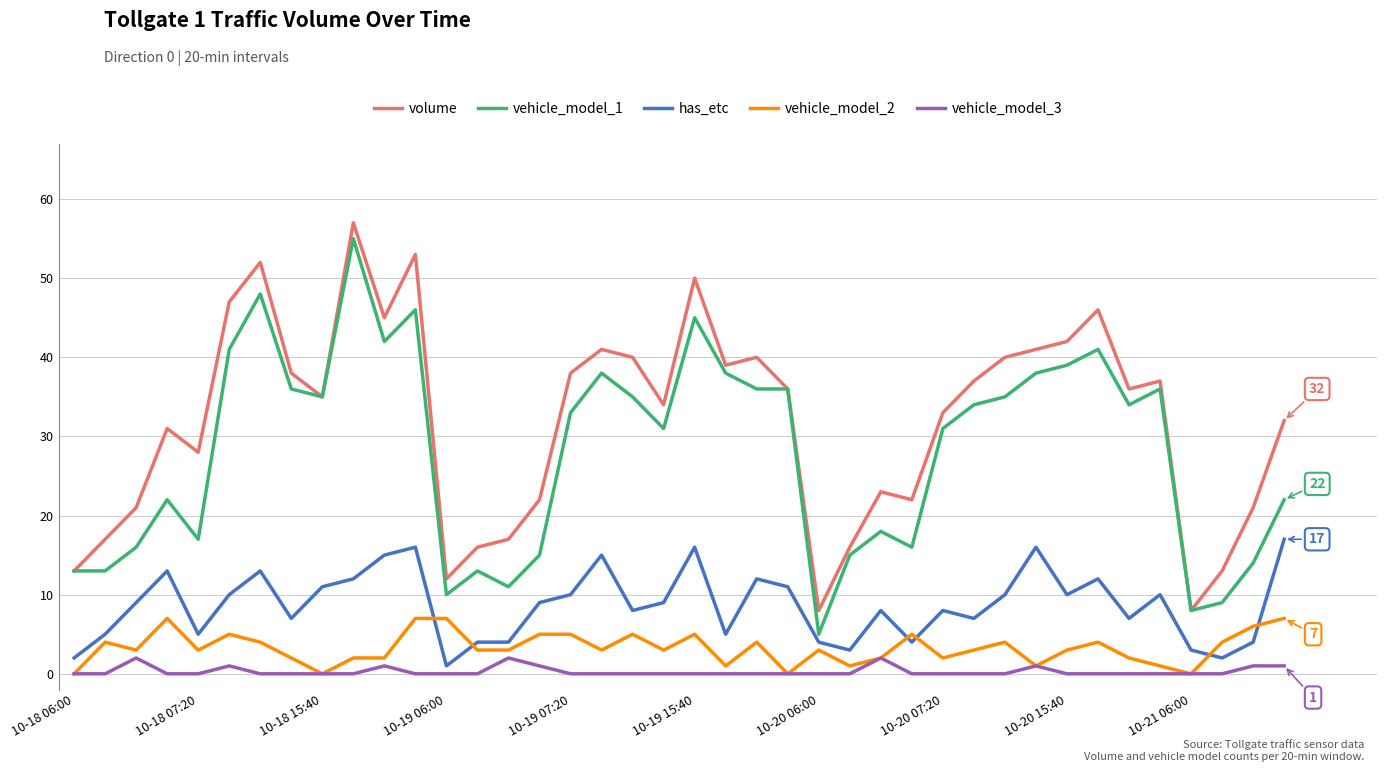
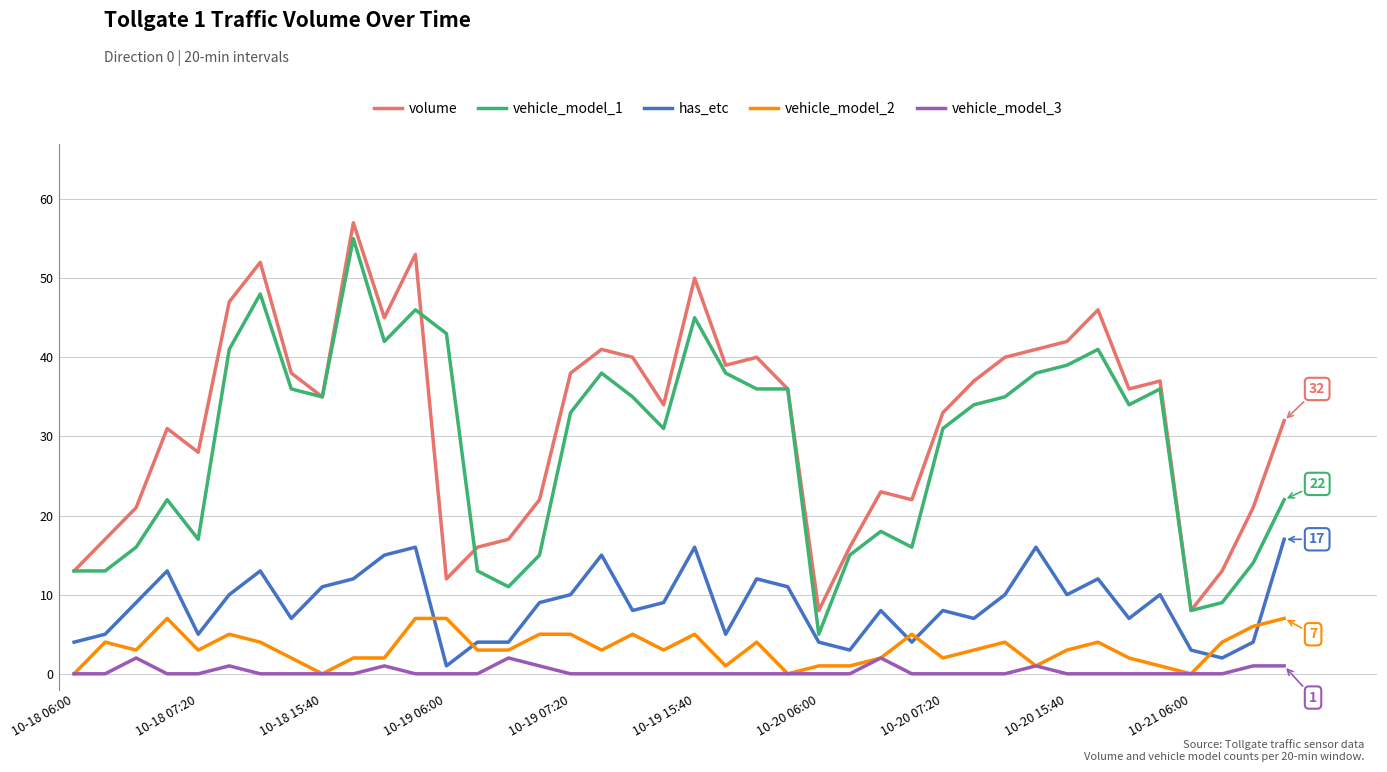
has_etc, 10-18 06:00: 2 -> 4
vehicle_model_1, 10-19 06:00: 10 -> 43
vehicle_model_2, 10-20 06:00: 3 -> 1
